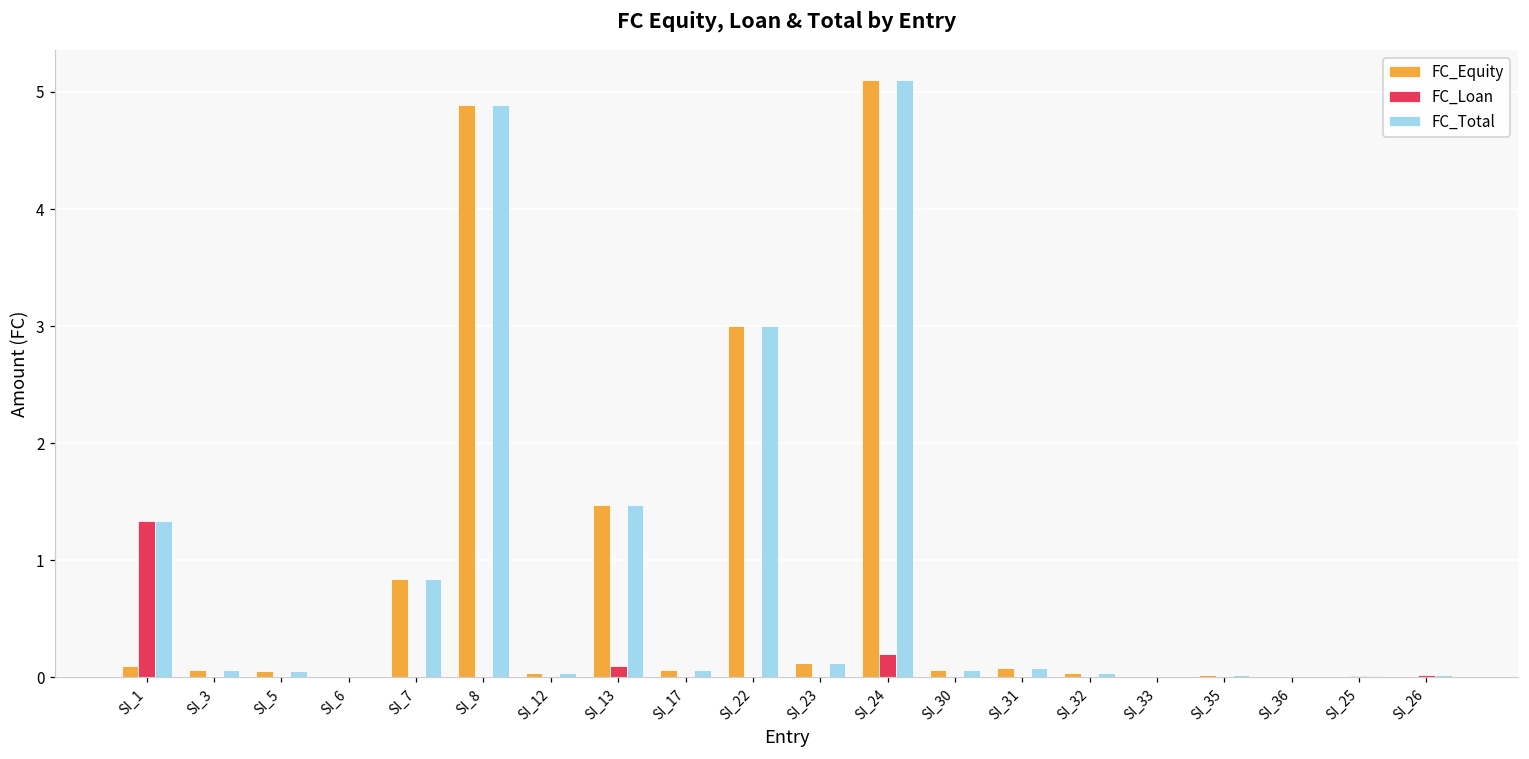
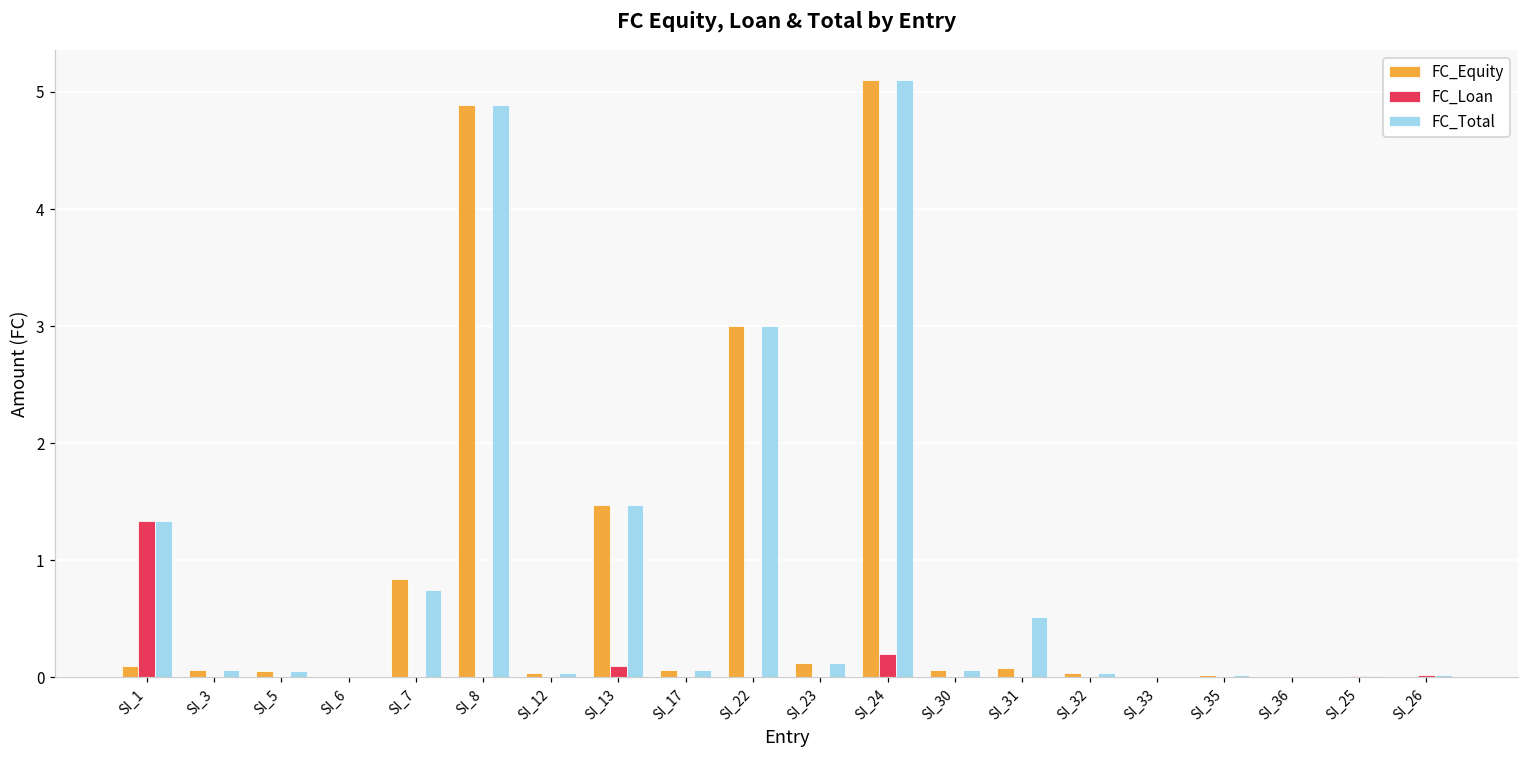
FC_Total, SI_7: 0.84 -> 0.74
FC_Total, SI_31: 0.08 -> 0.52
